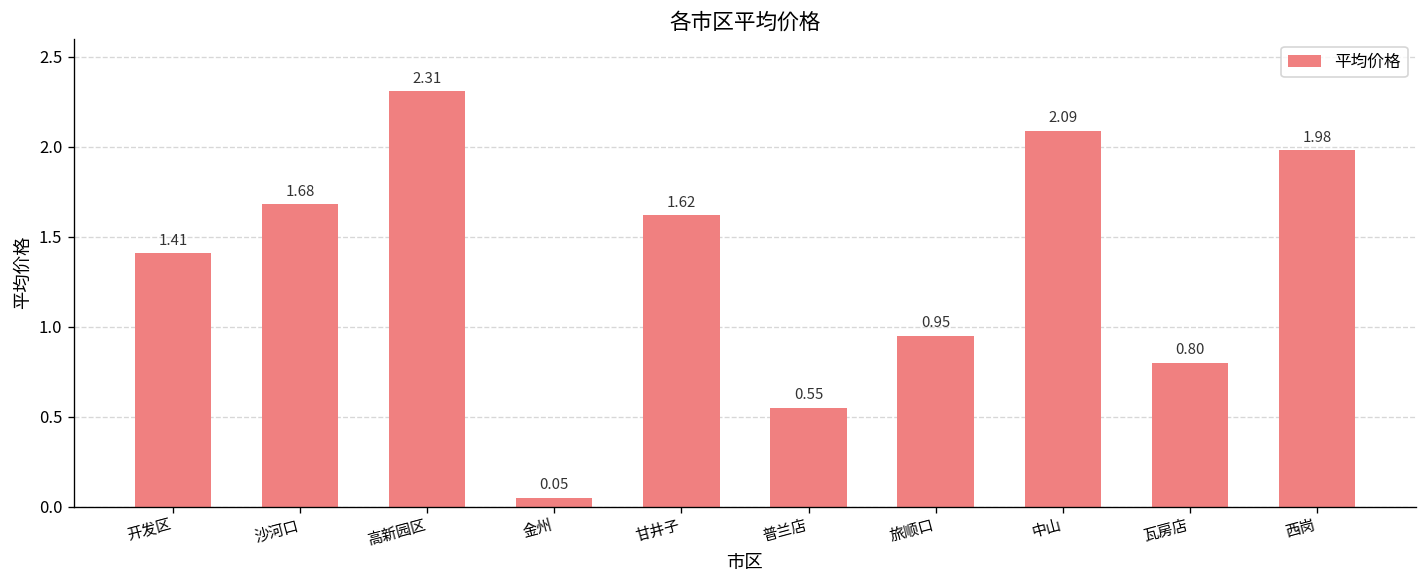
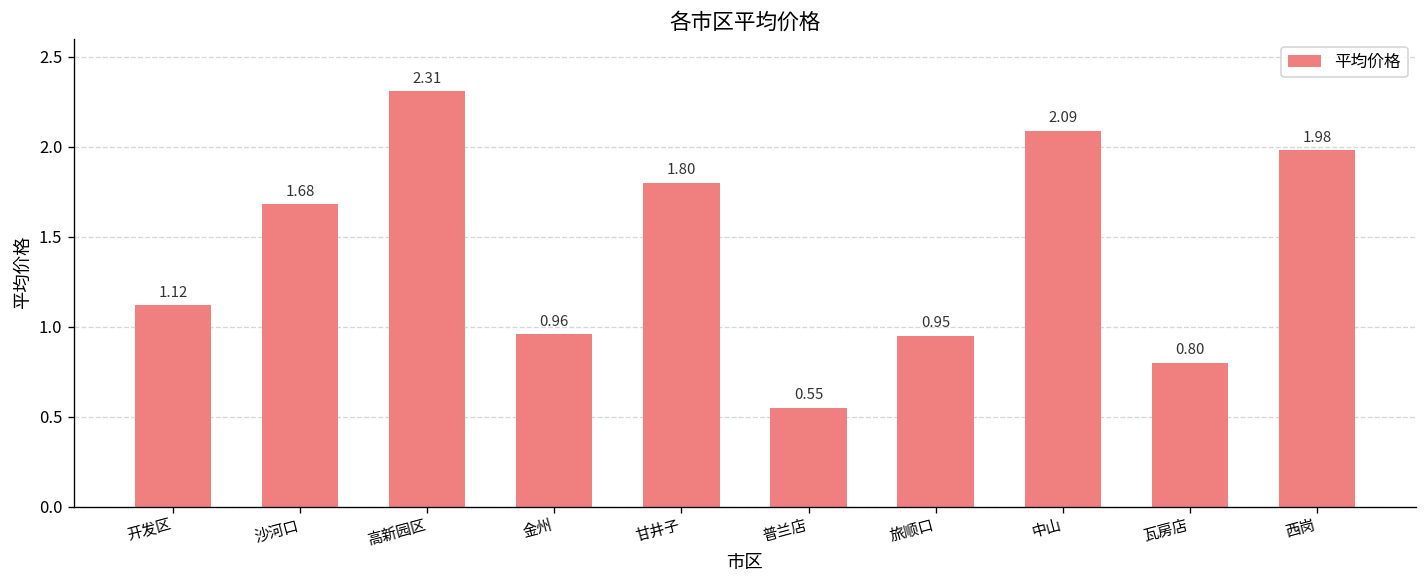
开发区: 1.41 -> 1.12
金州: 0.05 -> 0.96
甘井子: 1.62 -> 1.80
